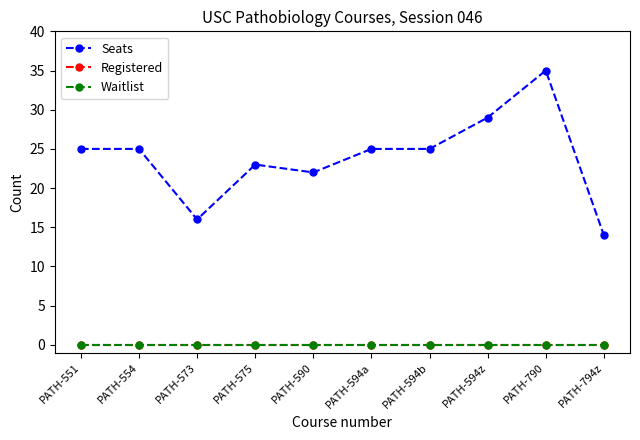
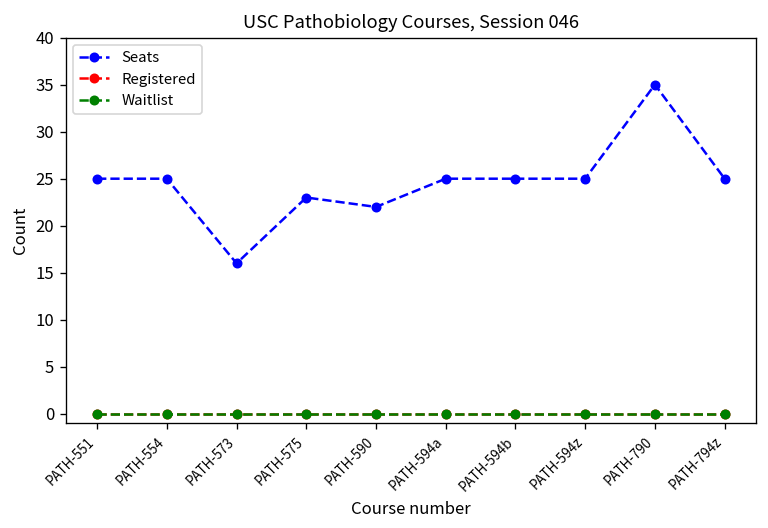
Seats, PATH-594z: 29 -> 25
Seats, PATH-794z: 14 -> 25
